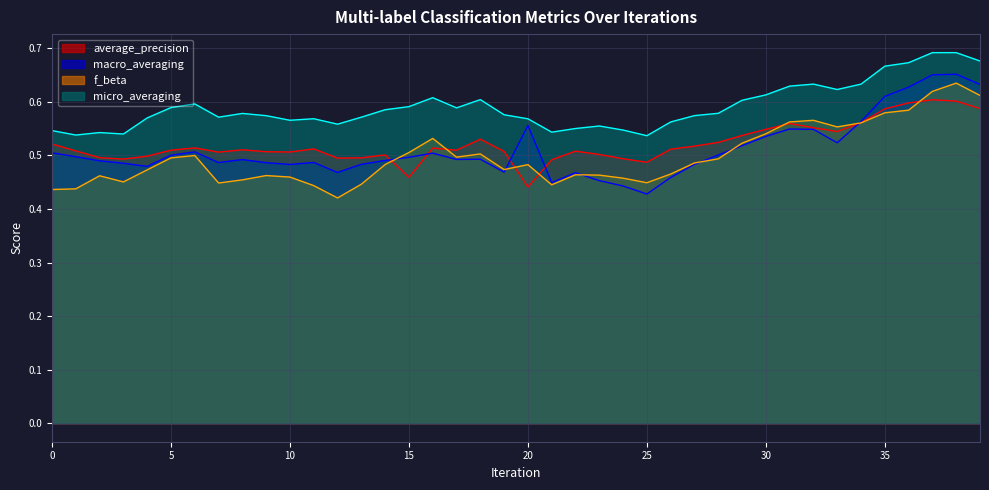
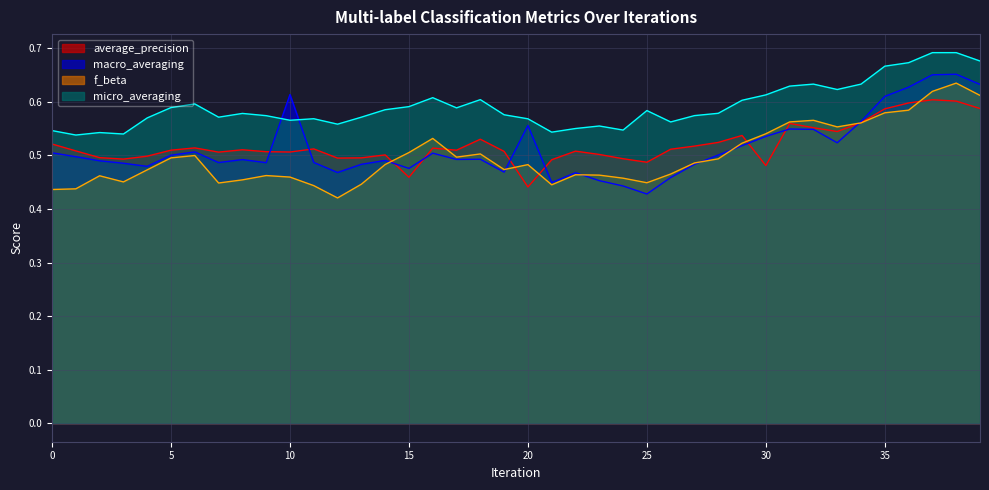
macro_averaging, 10: 0.48 -> 0.61
macro_averaging, 15: 0.50 -> 0.48
micro_averaging, 25: 0.54 -> 0.58
average_precision, 30: 0.55 -> 0.48
